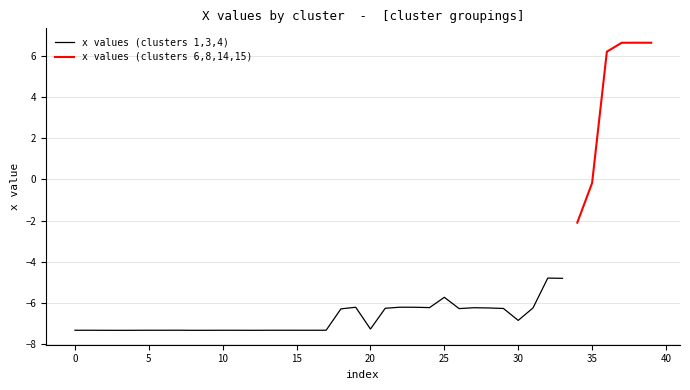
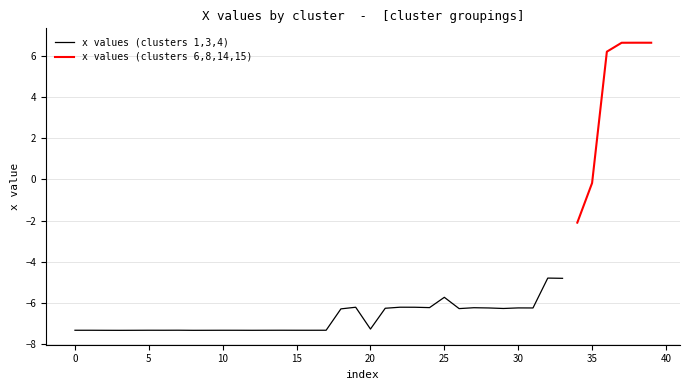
x values (clusters 1,3,4), 30: -6.9 -> -6.3
